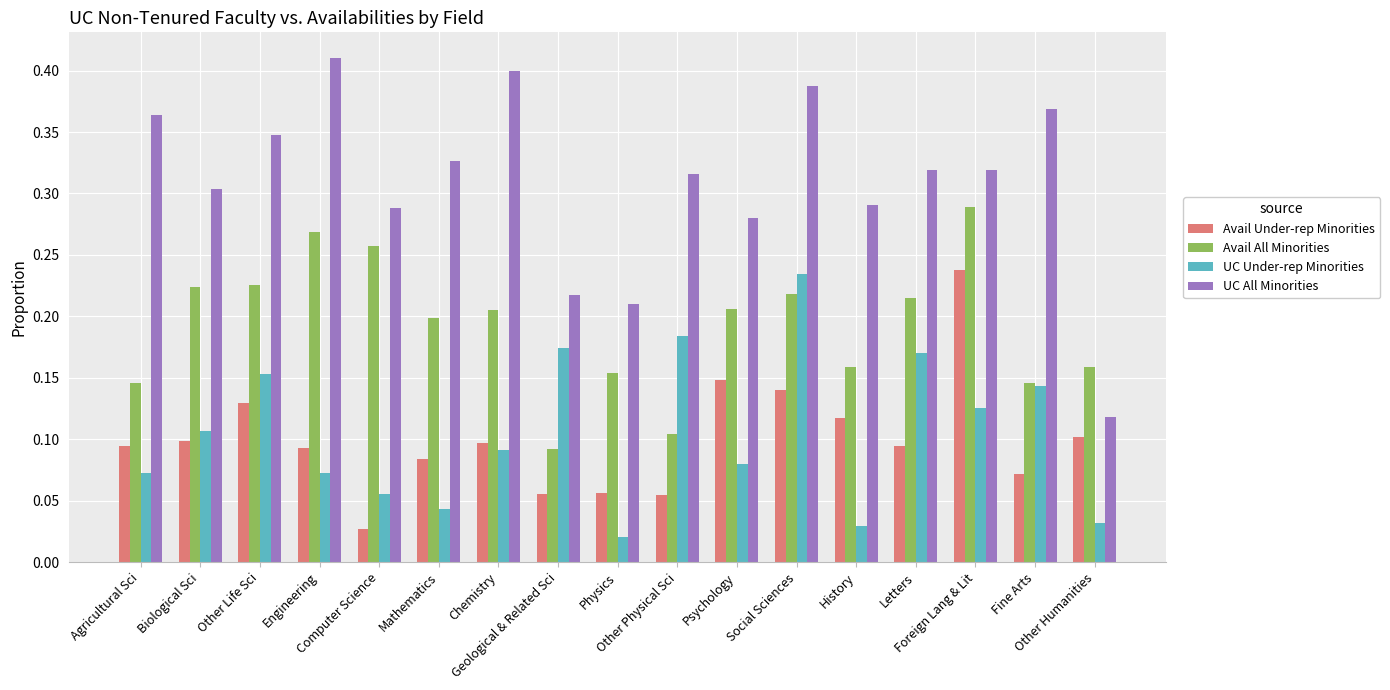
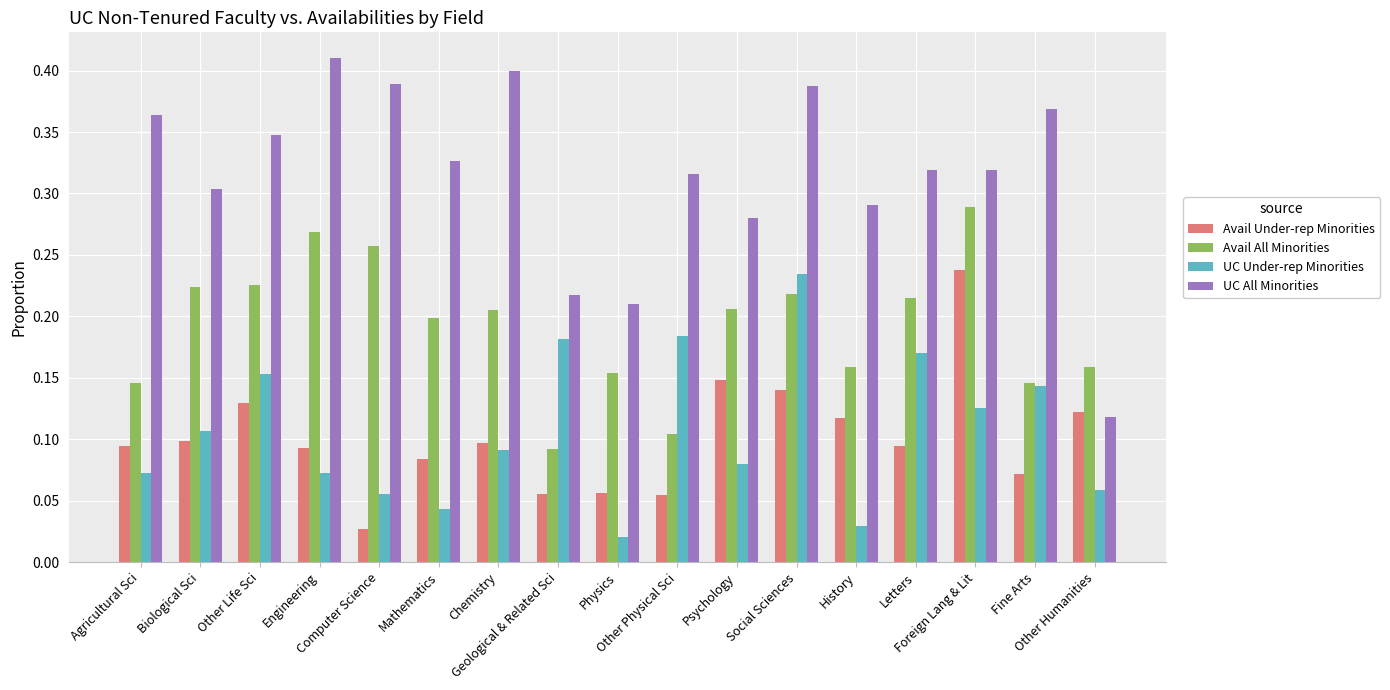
UC All Minorities, Computer Science: 0.288 -> 0.389
UC Under-rep Minorities, Geological & Related Sci: 0.174 -> 0.182
Avail Under-rep Minorities, Other Humanities: 0.102 -> 0.122
UC Under-rep Minorities, Other Humanities: 0.031 -> 0.059
